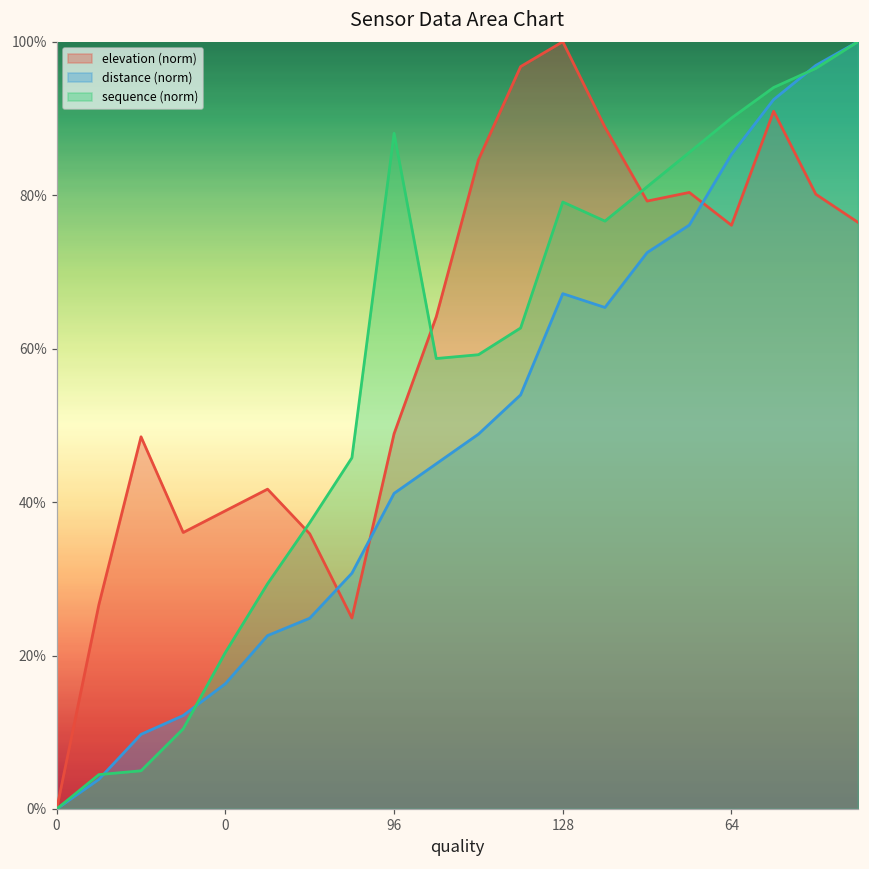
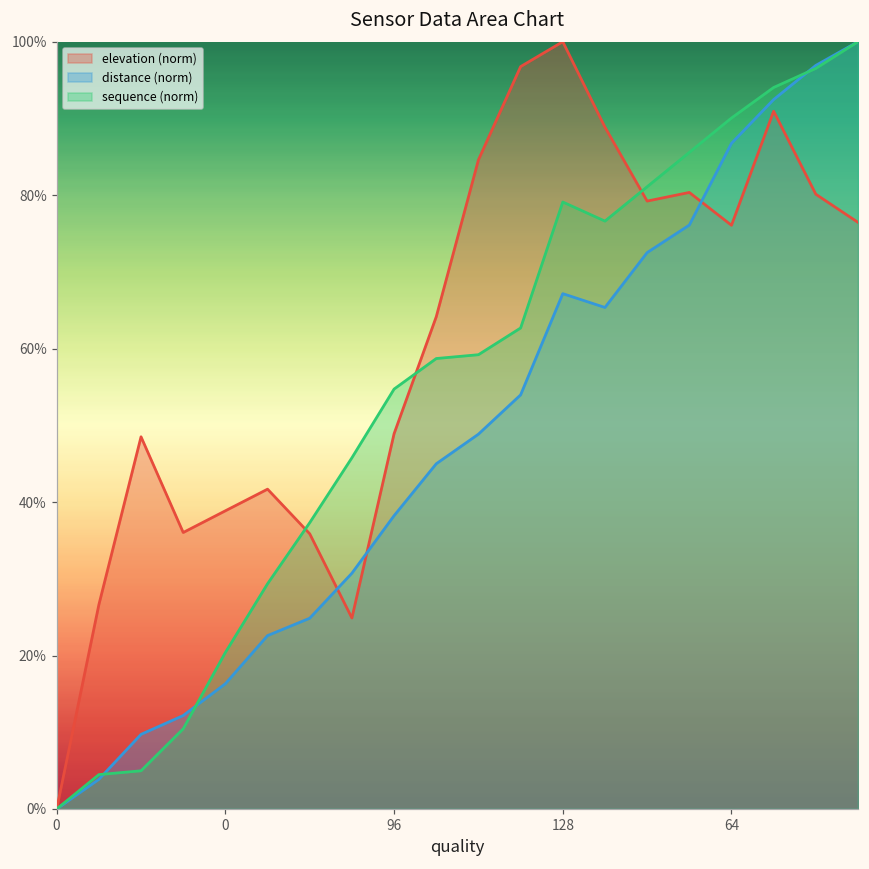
distance (norm), 96: 41% -> 38%
sequence (norm), 96: 88% -> 55%
distance (norm), 64: 85% -> 87%
